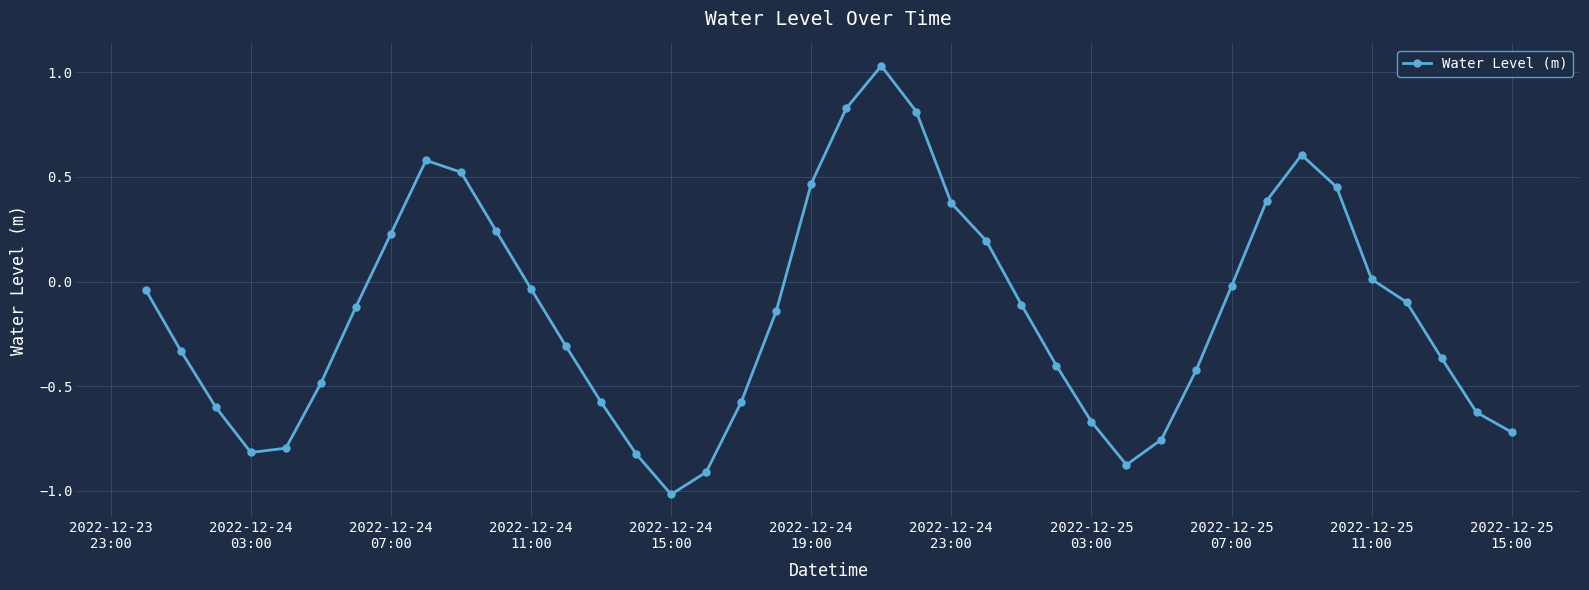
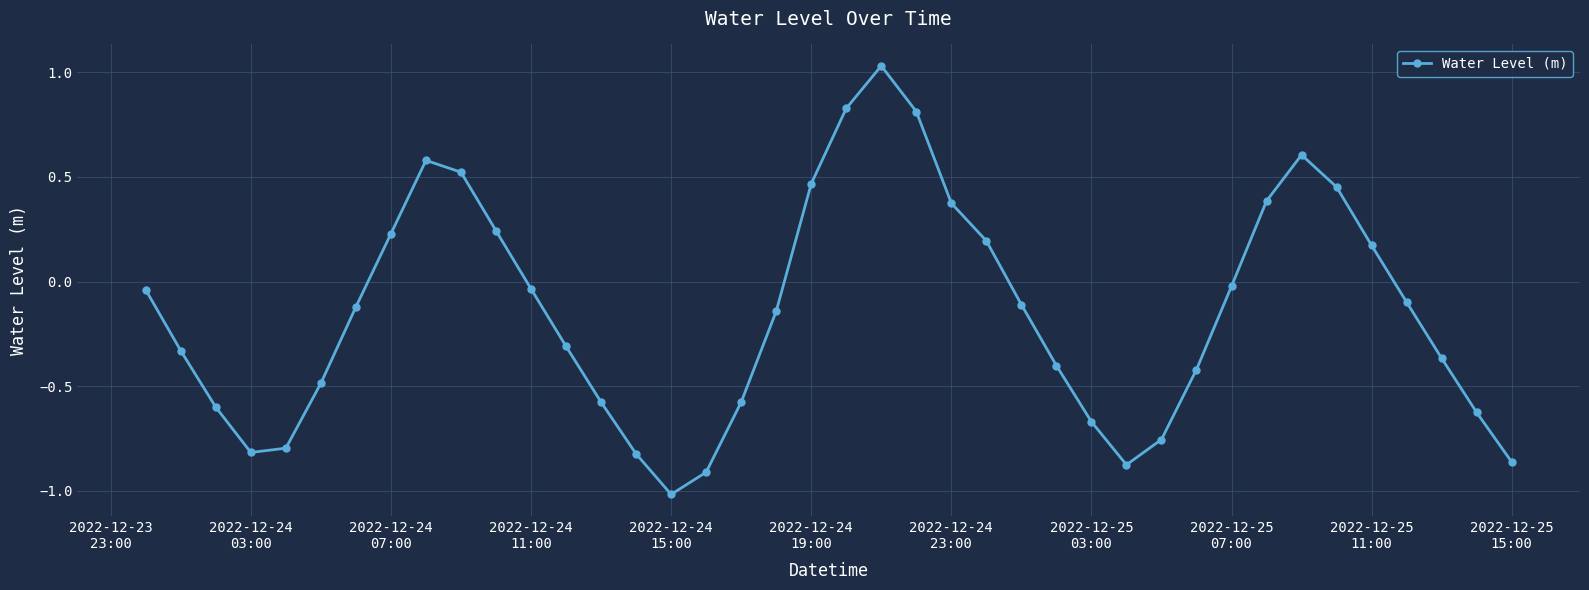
2022-12-25 11:00: 0.01 -> 0.17
2022-12-25 15:00: -0.72 -> -0.86
